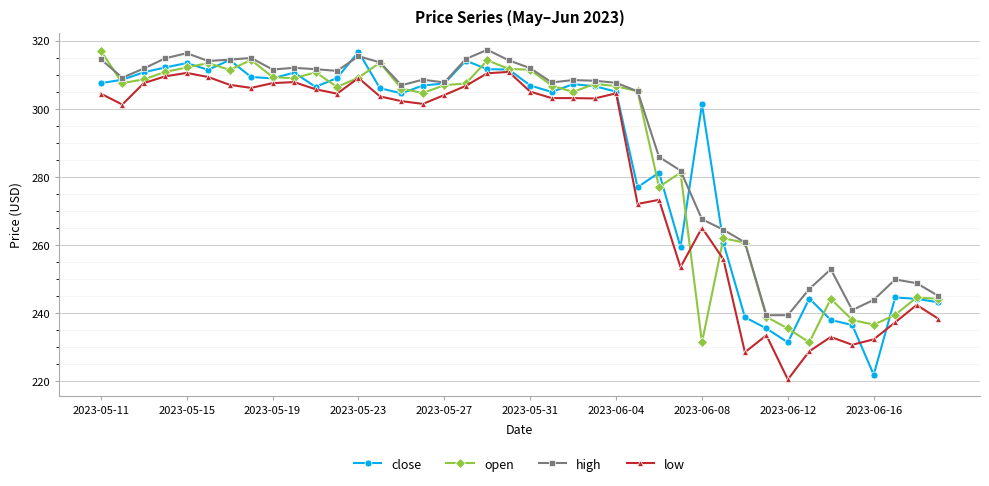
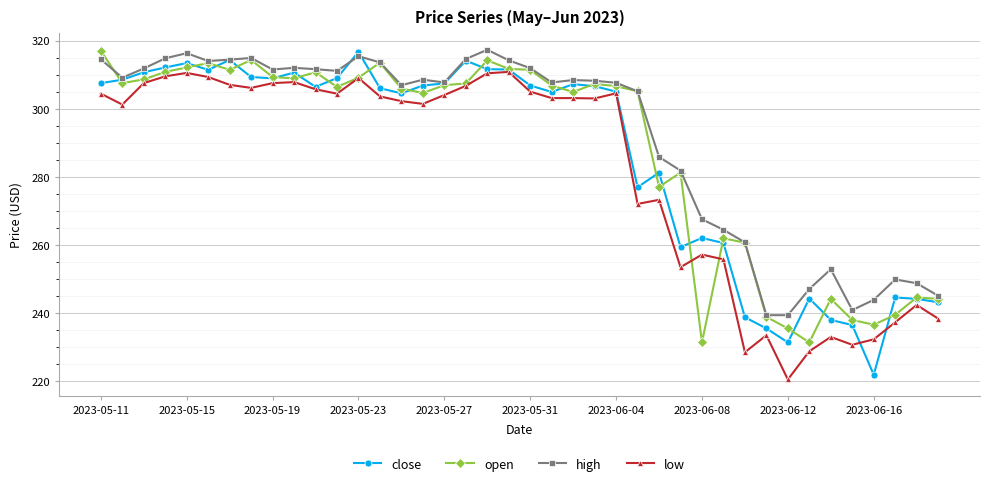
close, 2023-06-08: 301 -> 262
low, 2023-06-08: 265 -> 257
